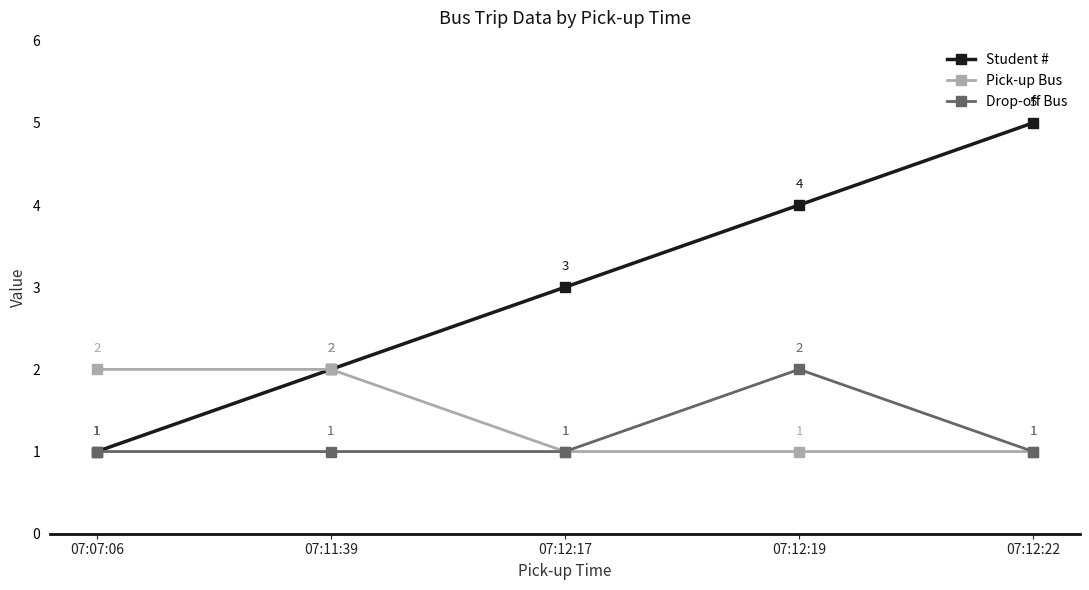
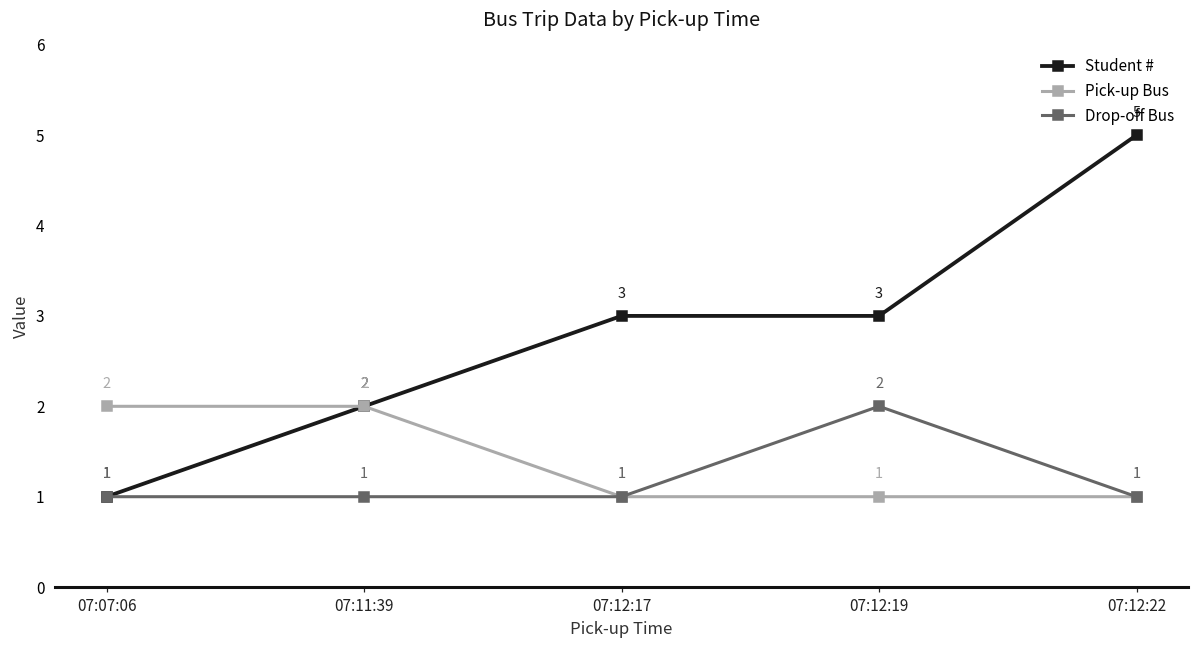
Student #, 07:12:19: 4 -> 3
